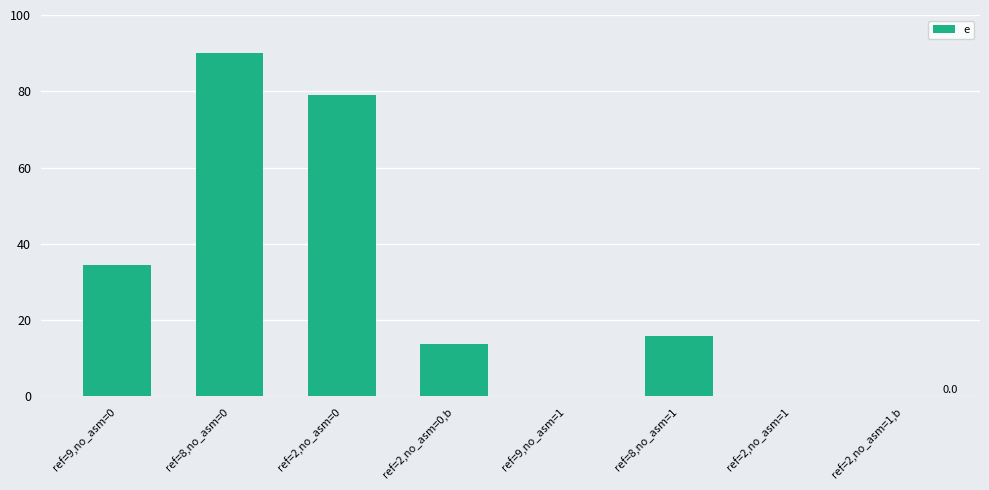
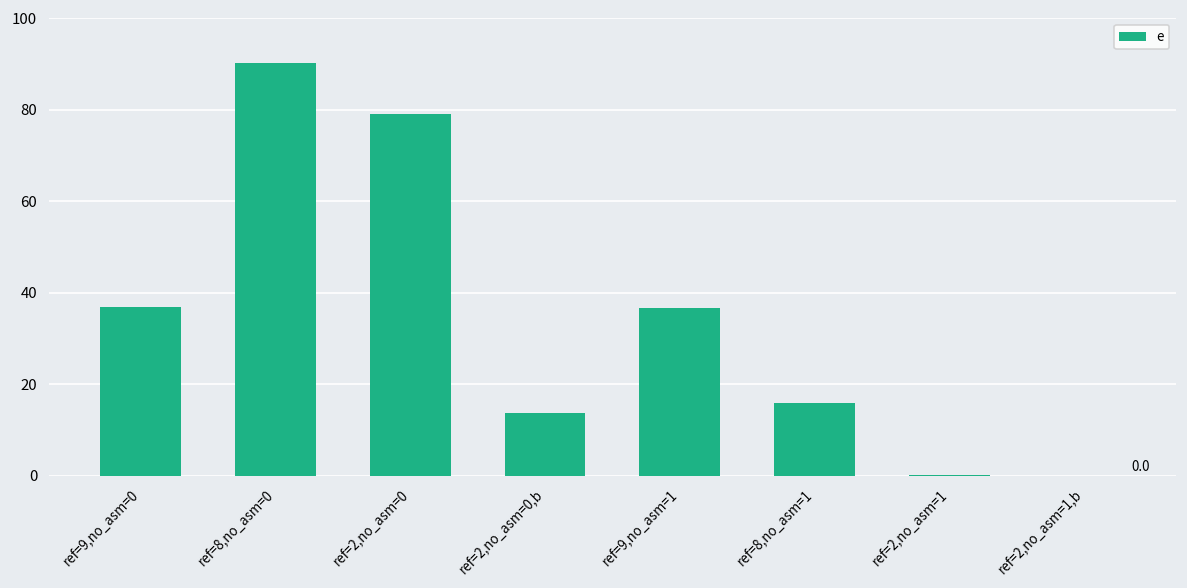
ref=9,no_asm=0: 34 -> 37
ref=9,no_asm=1: 0 -> 37
